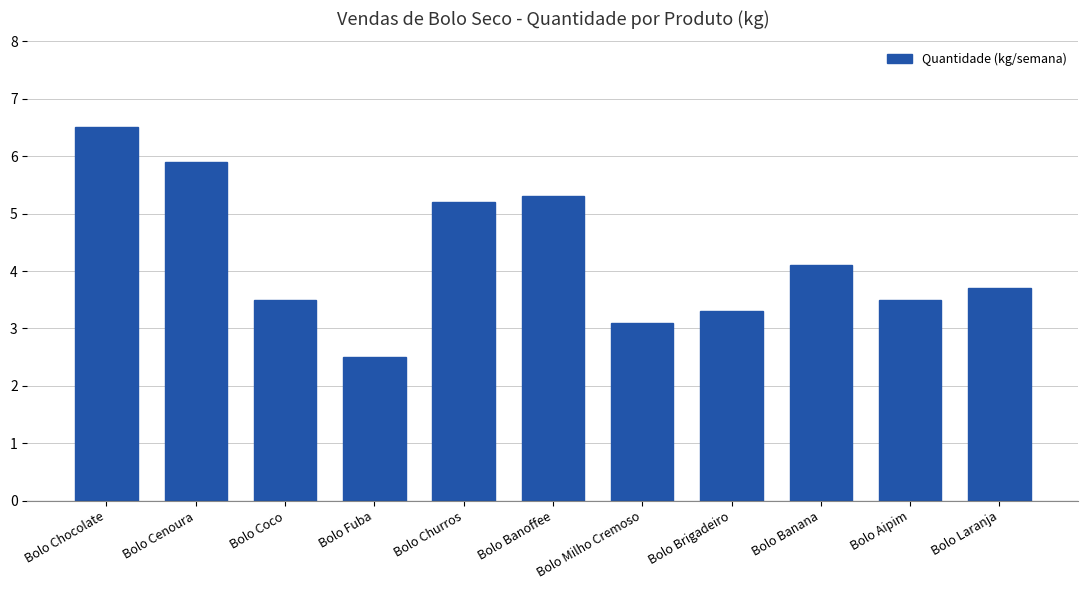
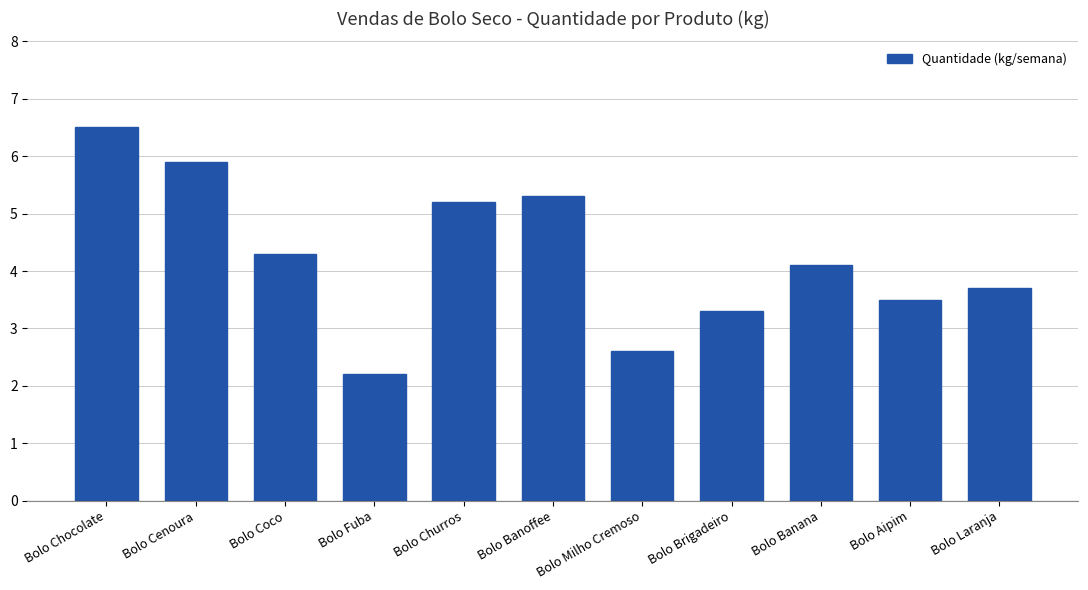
Bolo Coco: 3.5 -> 4.3
Bolo Fuba: 2.5 -> 2.2
Bolo Milho Cremoso: 3.1 -> 2.6
